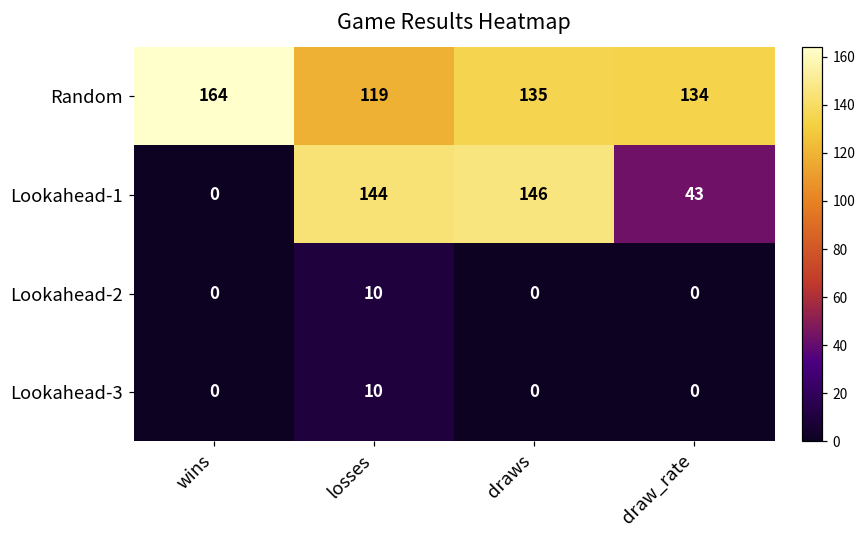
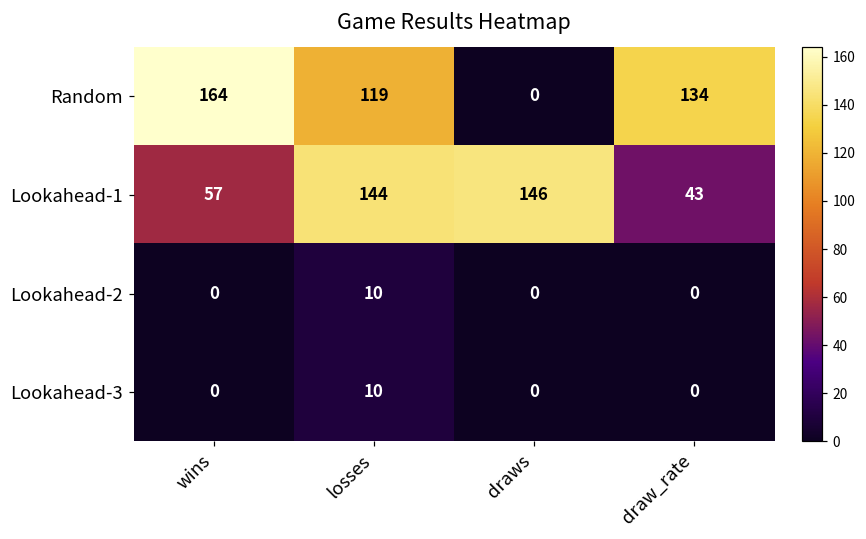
Random, draws: 135 -> 0
Lookahead-1, wins: 0 -> 57
